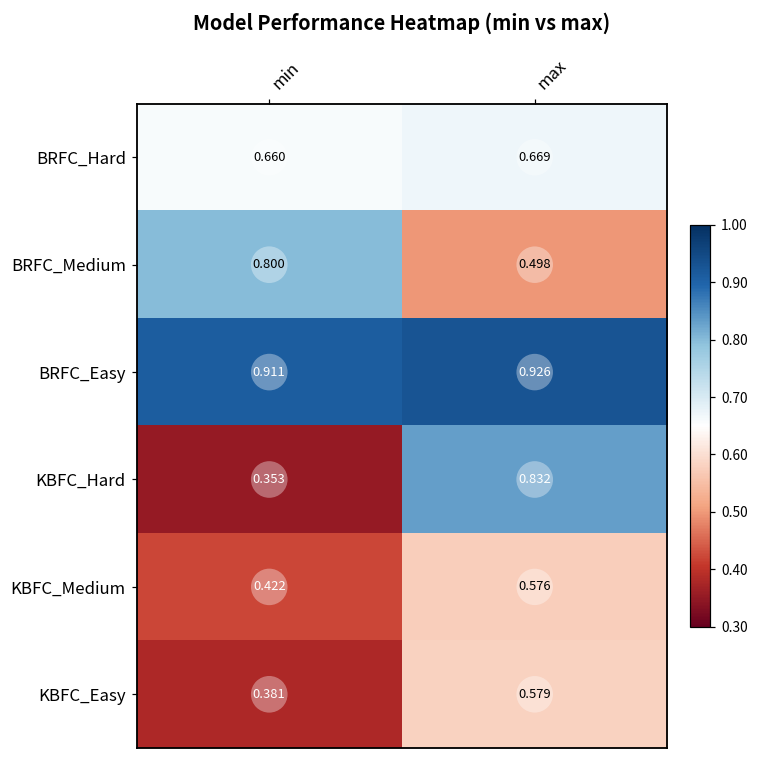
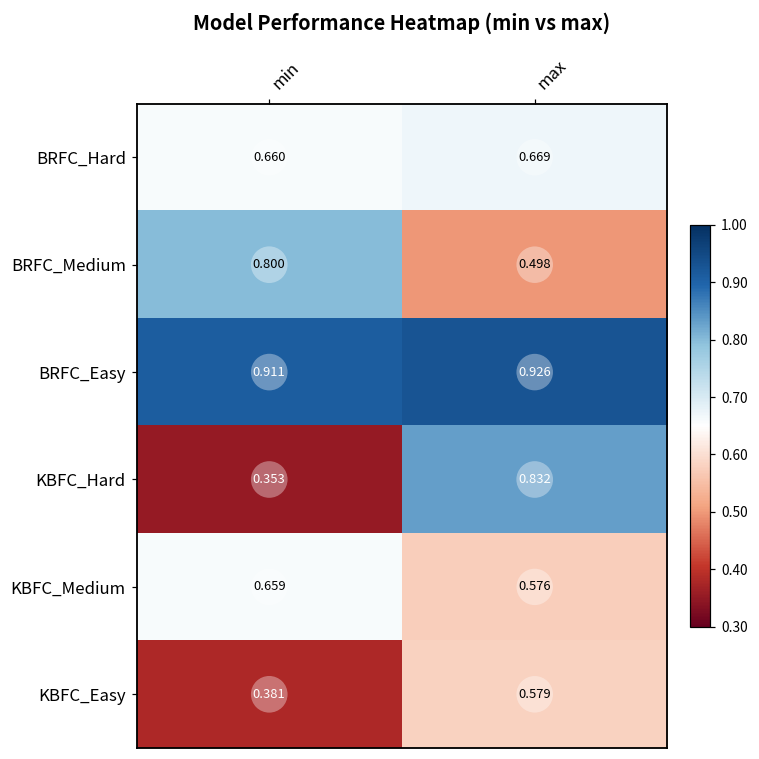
KBFC_Medium, min: 0.422 -> 0.659
